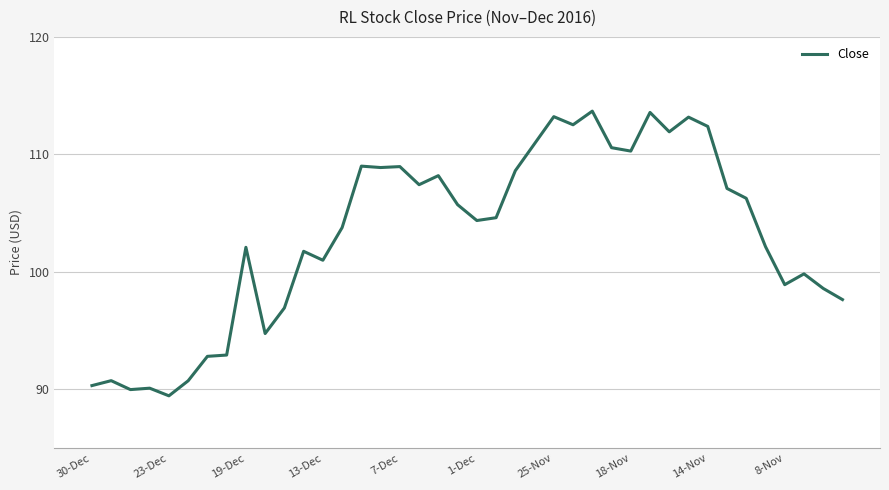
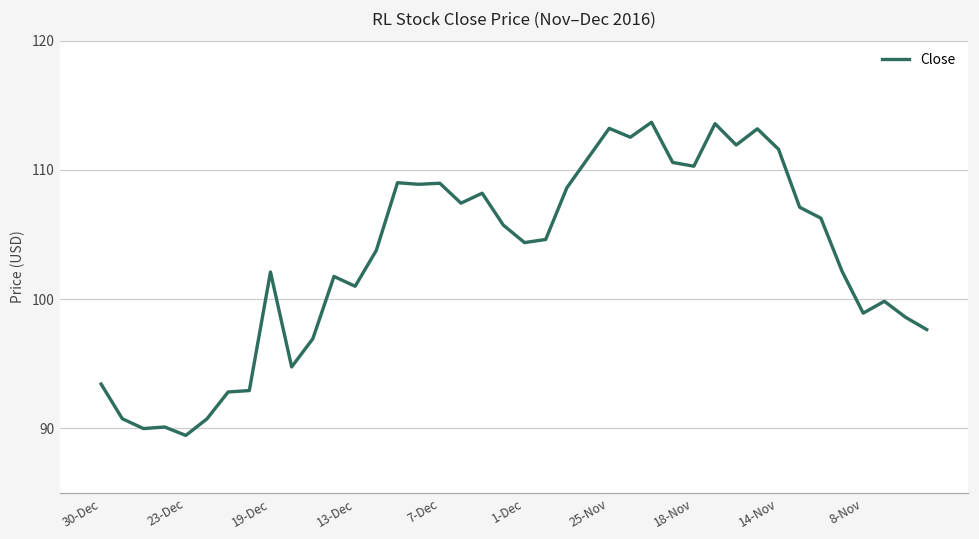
30-Dec: 90.3 -> 93.4
14-Nov: 112.4 -> 111.6
